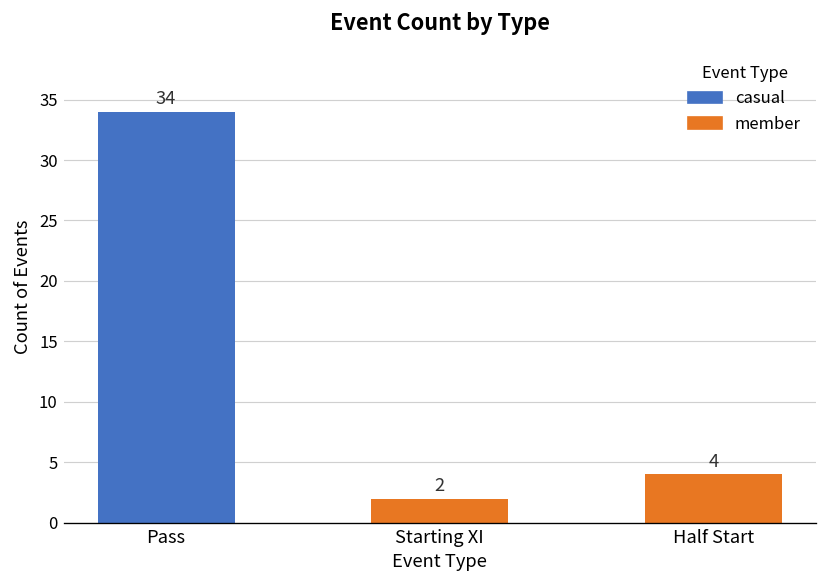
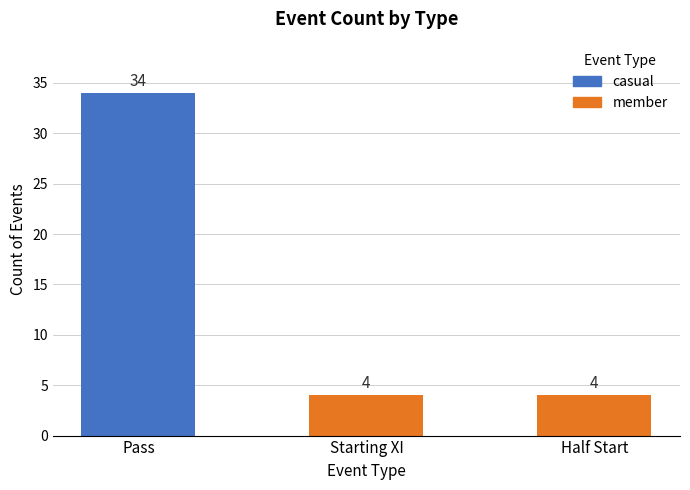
Starting XI: 2 -> 4
